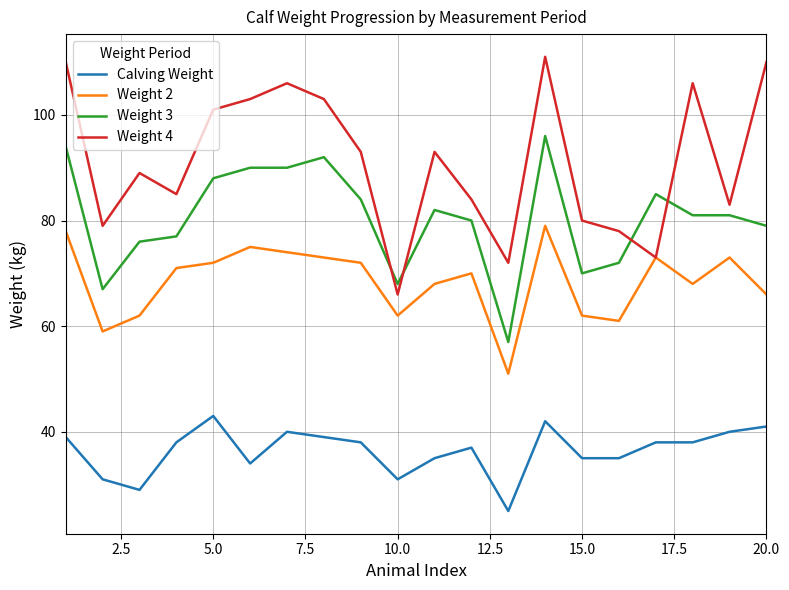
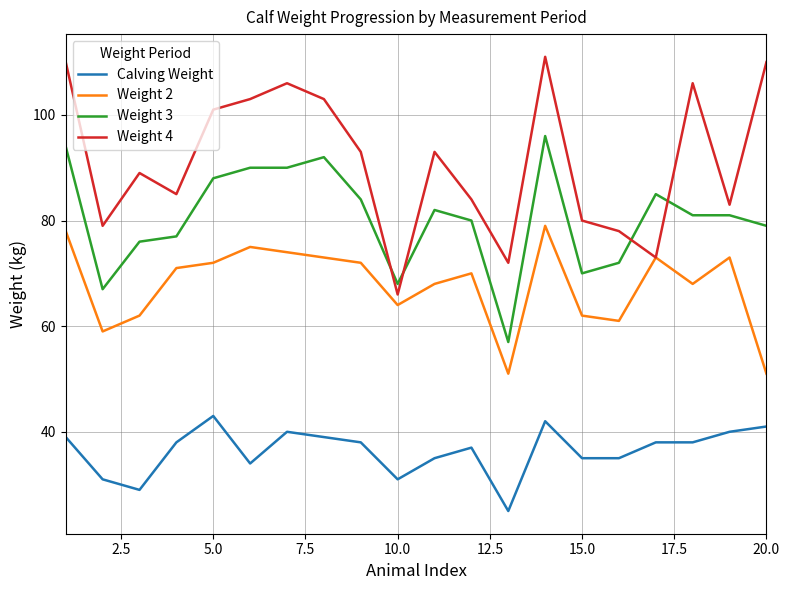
Weight 2, 10.0: 62 -> 64
Weight 2, 20.0: 66 -> 51
